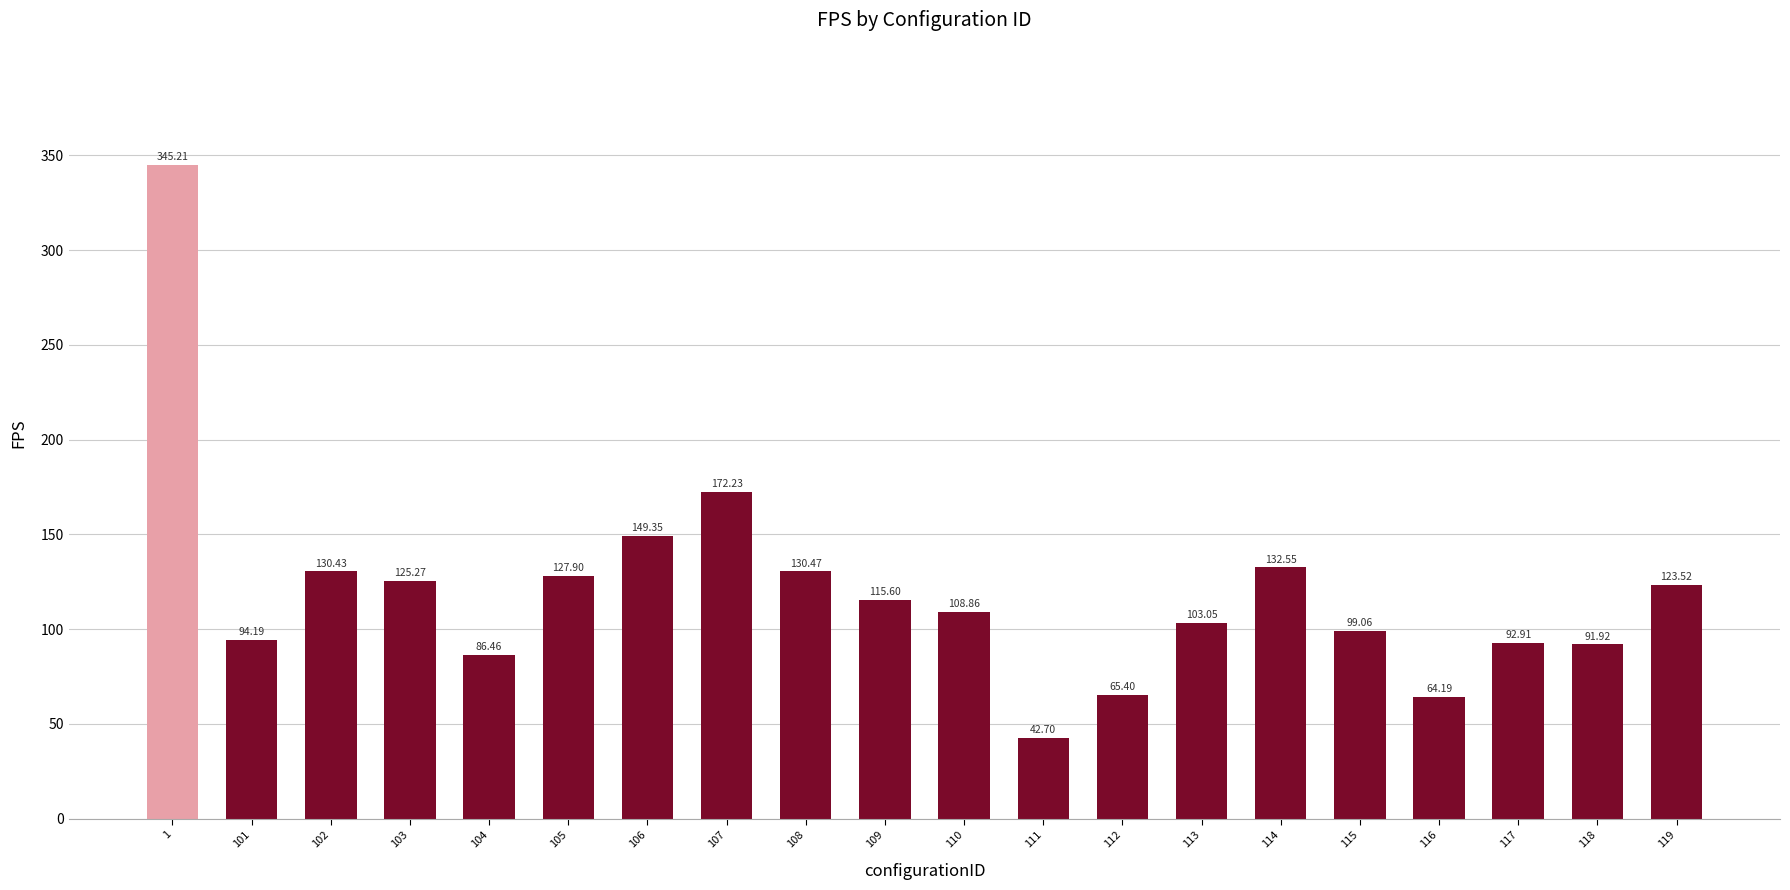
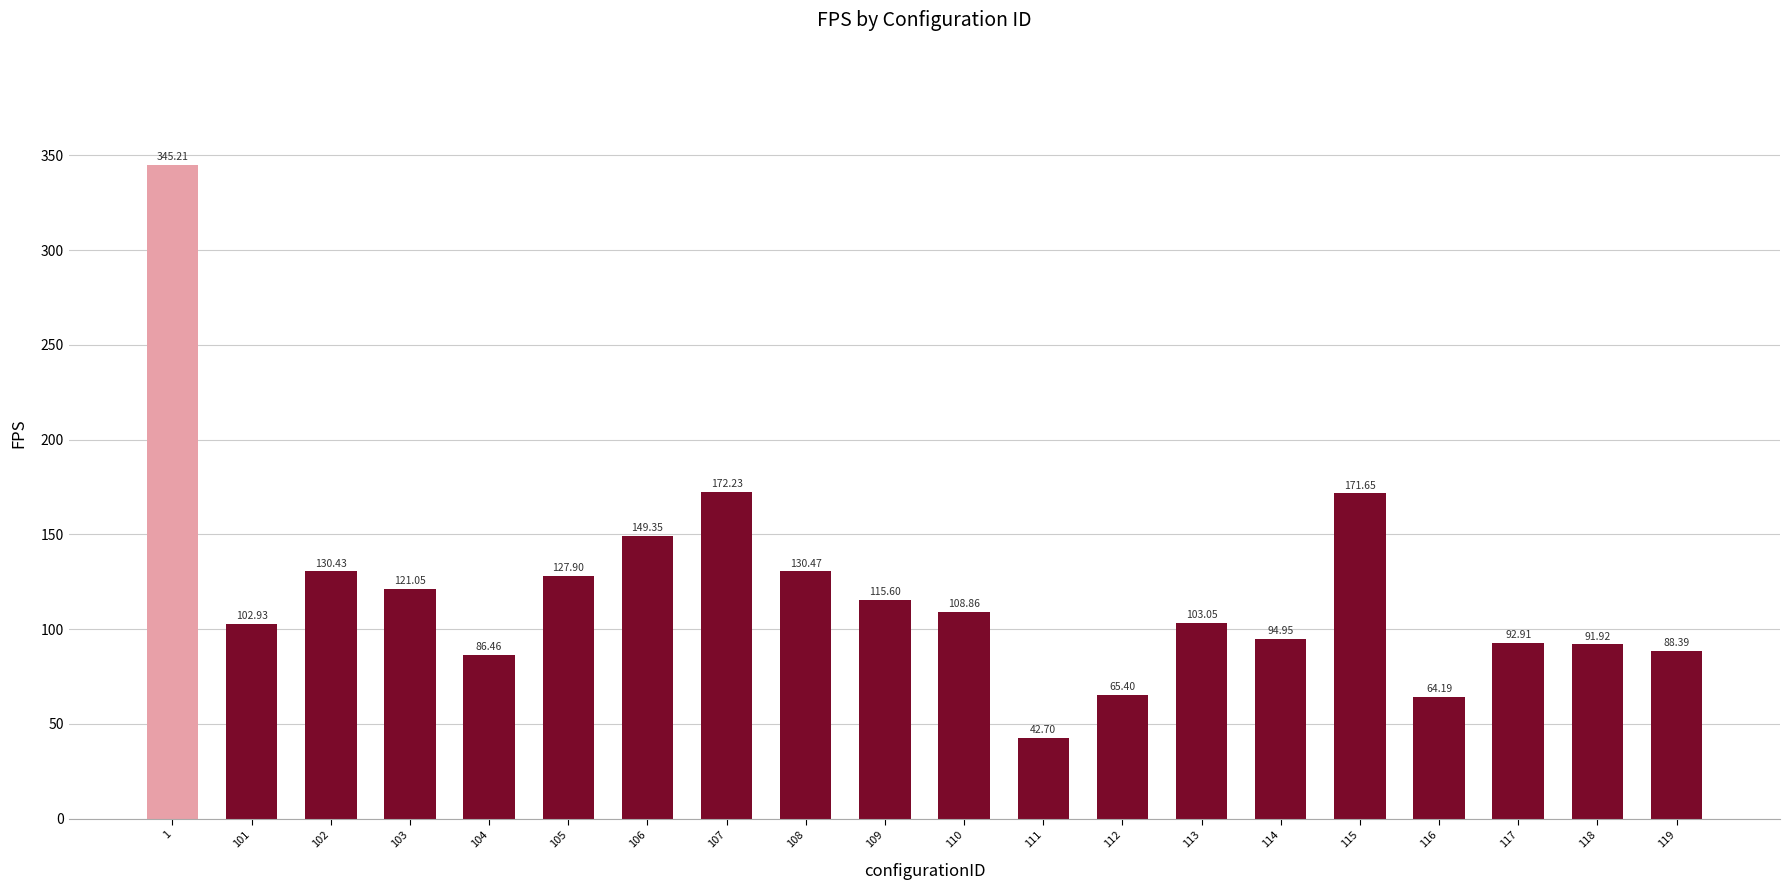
101: 94.19 -> 102.93
103: 125.27 -> 121.05
114: 132.55 -> 94.95
115: 99.06 -> 171.65
119: 123.52 -> 88.39
